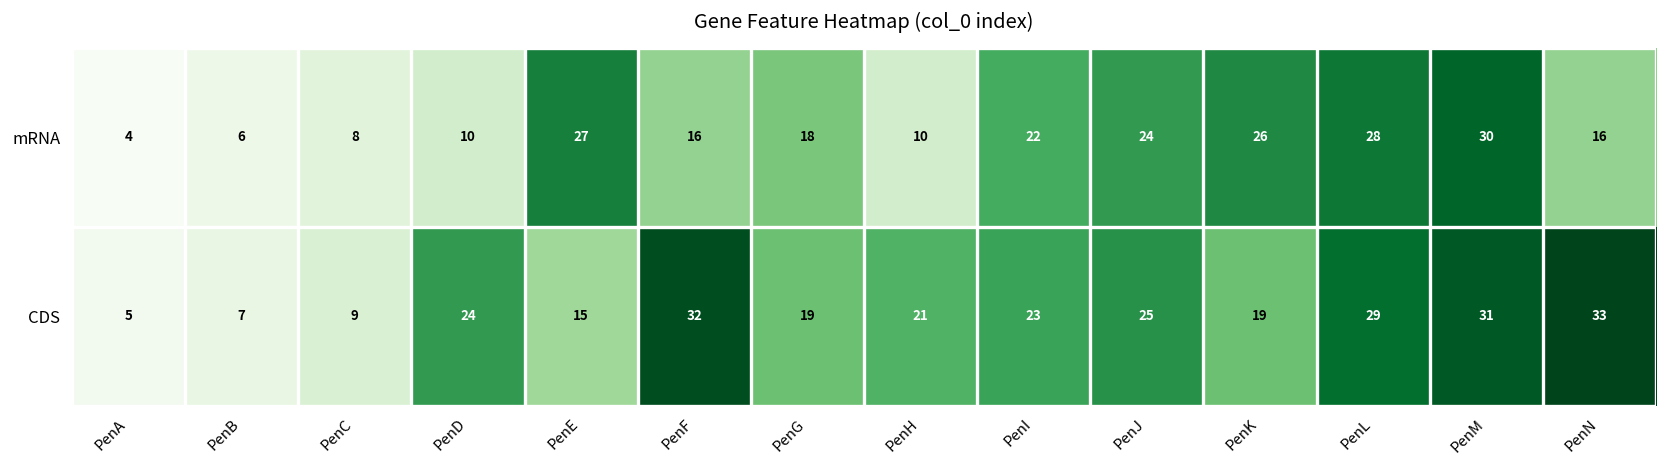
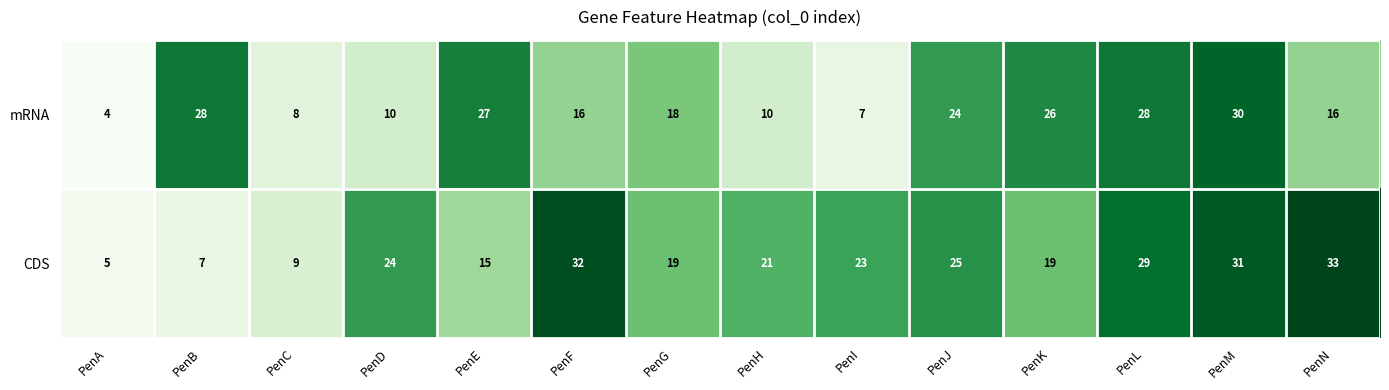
mRNA, PenB: 6 -> 28
mRNA, PenI: 22 -> 7
